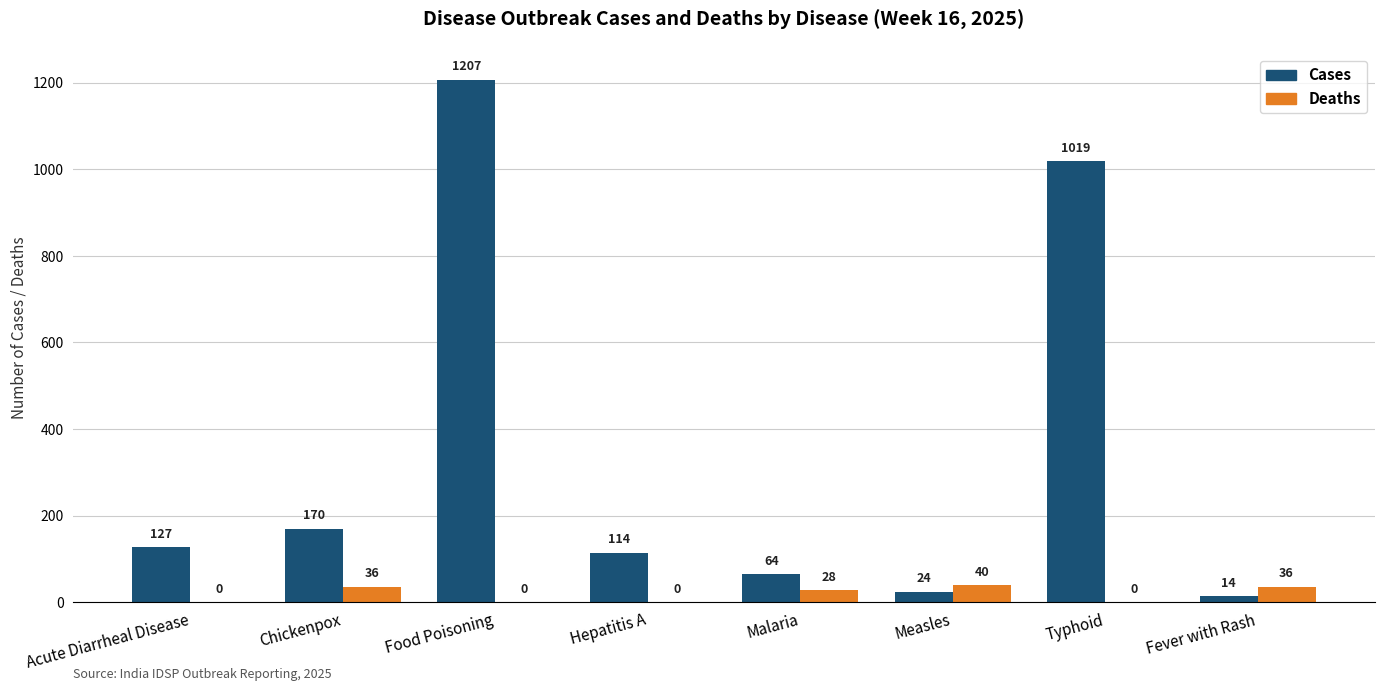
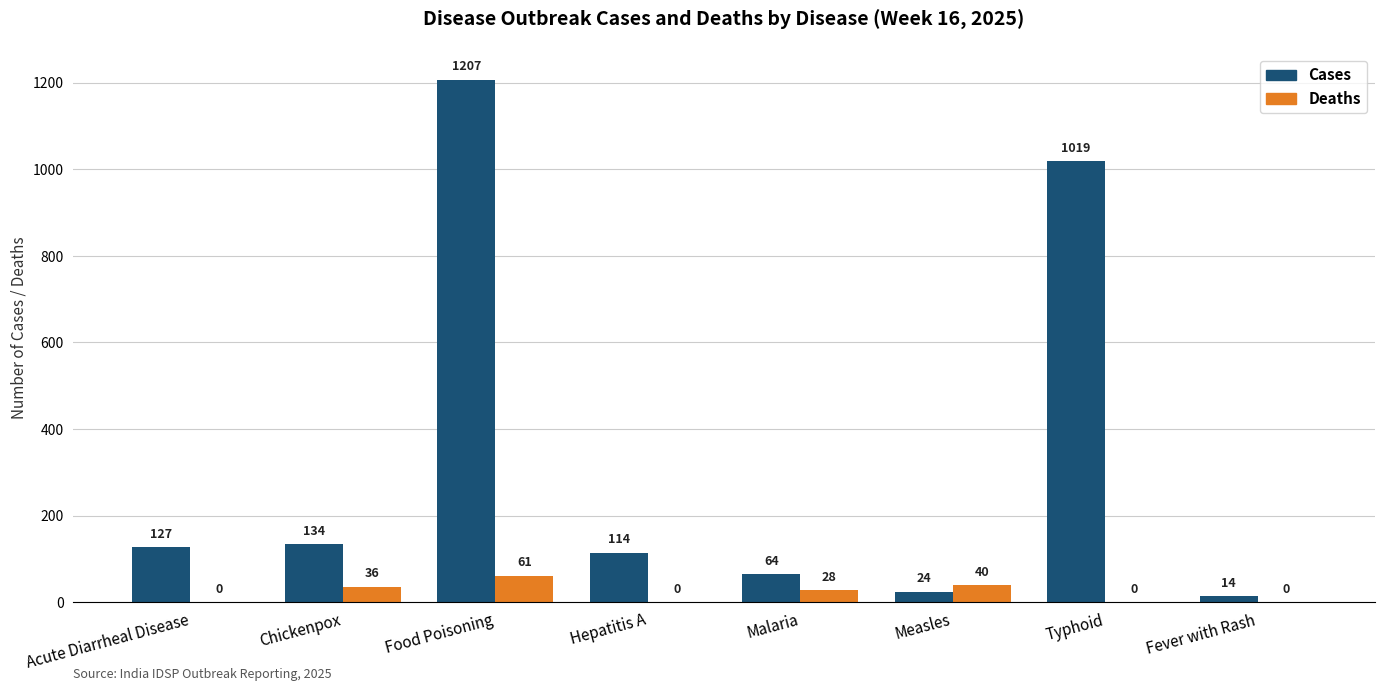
Cases, Chickenpox: 170 -> 134
Deaths, Food Poisoning: 0 -> 61
Deaths, Fever with Rash: 36 -> 0
